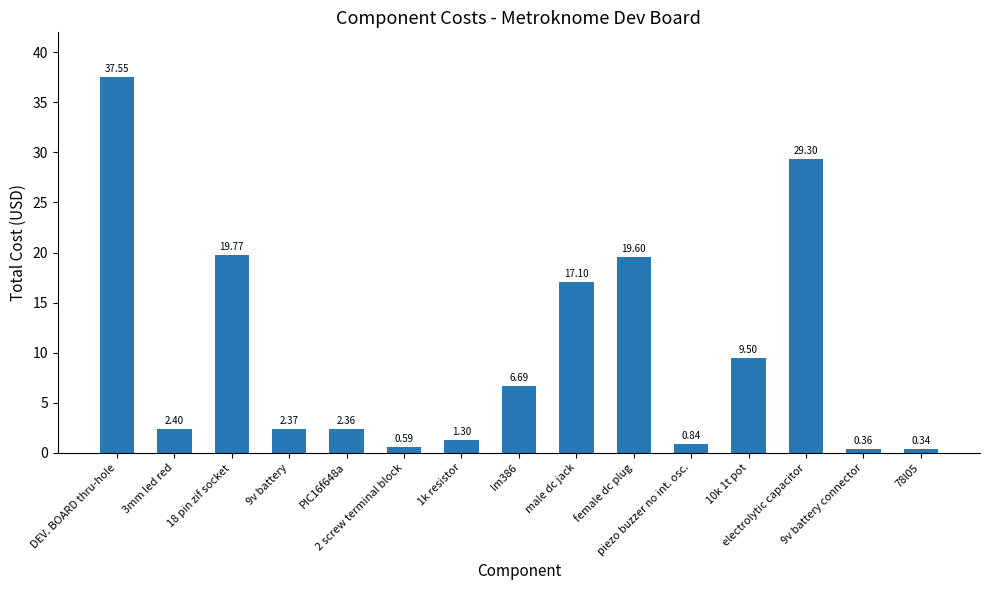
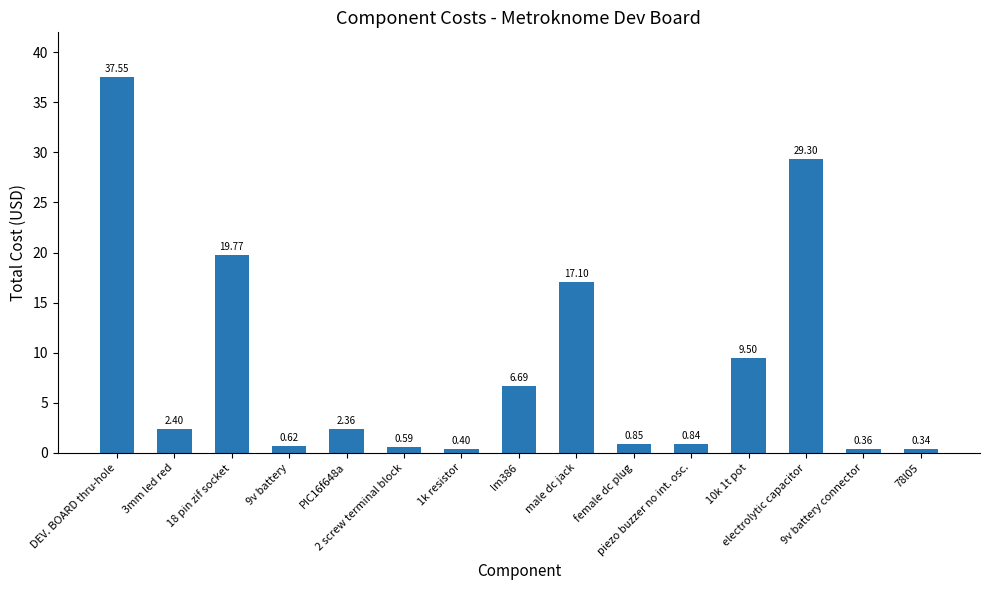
9v battery: 2.37 -> 0.62
1k resistor: 1.30 -> 0.40
female dc plug: 19.60 -> 0.85
